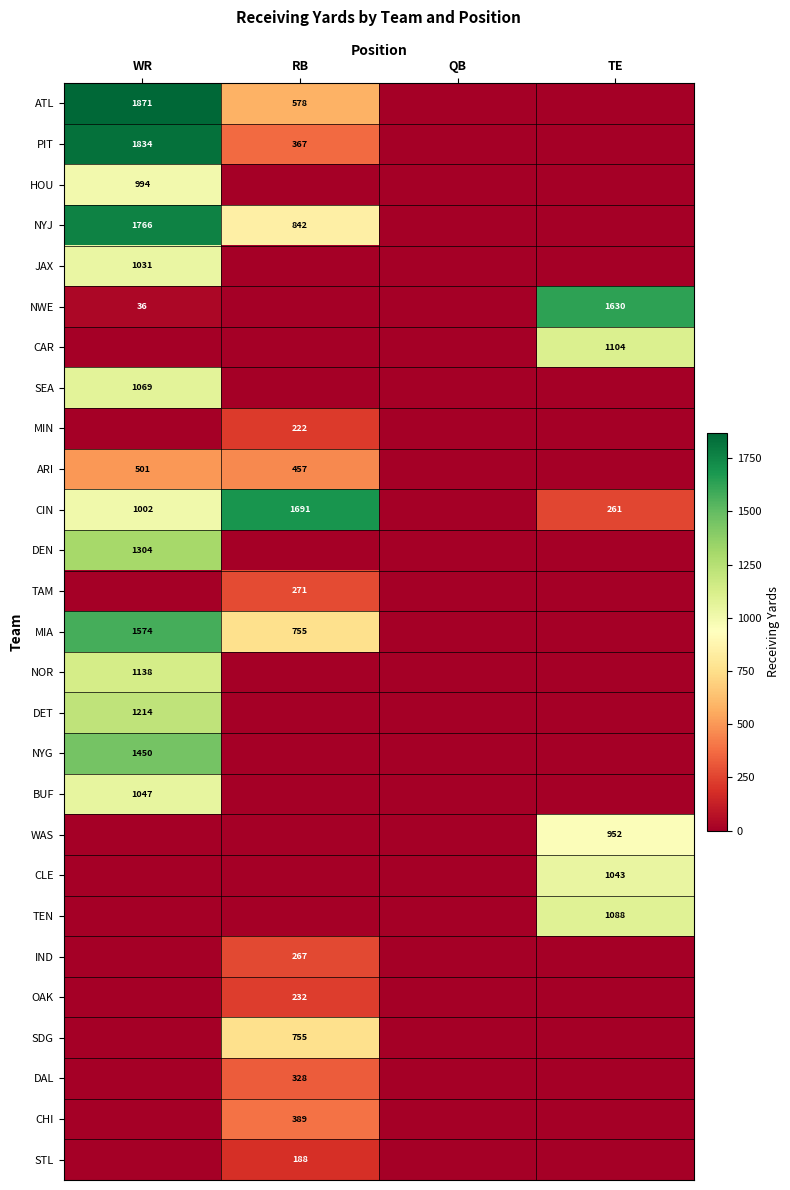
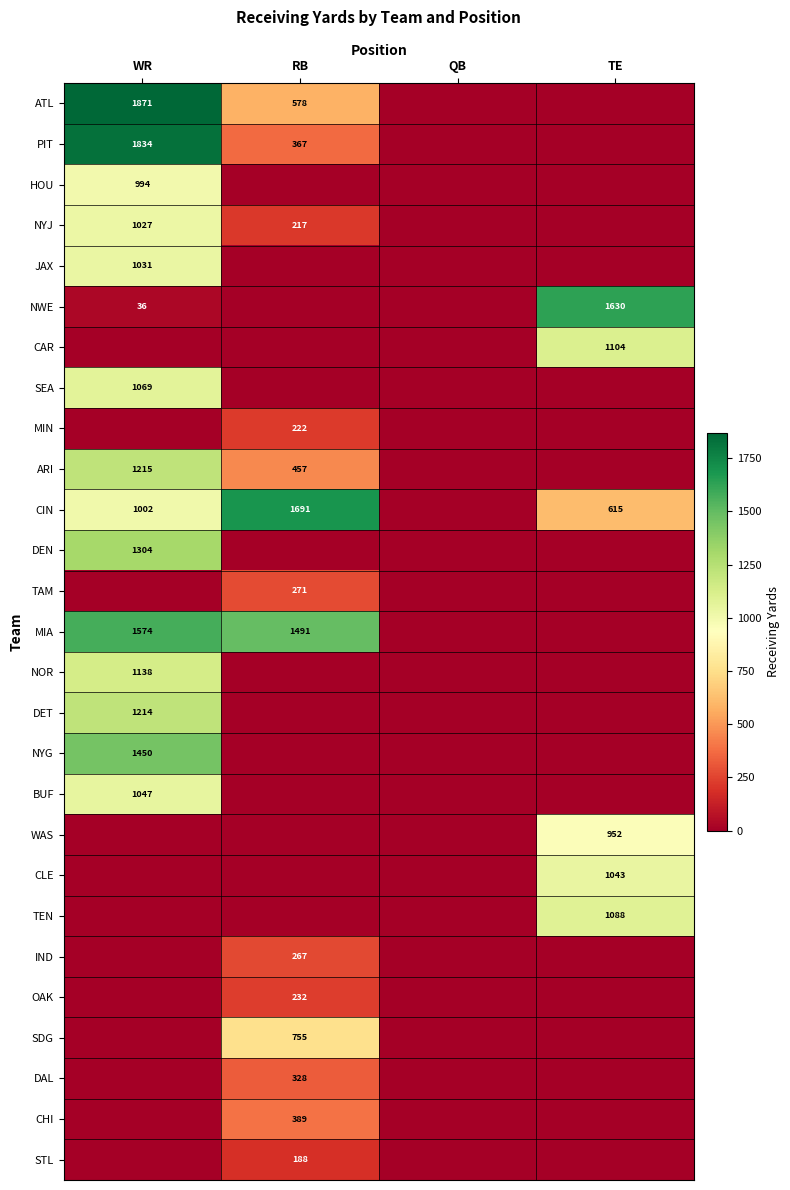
NYJ, WR: 1766 -> 1027
NYJ, RB: 842 -> 217
ARI, WR: 501 -> 1215
CIN, TE: 261 -> 615
MIA, RB: 755 -> 1491
